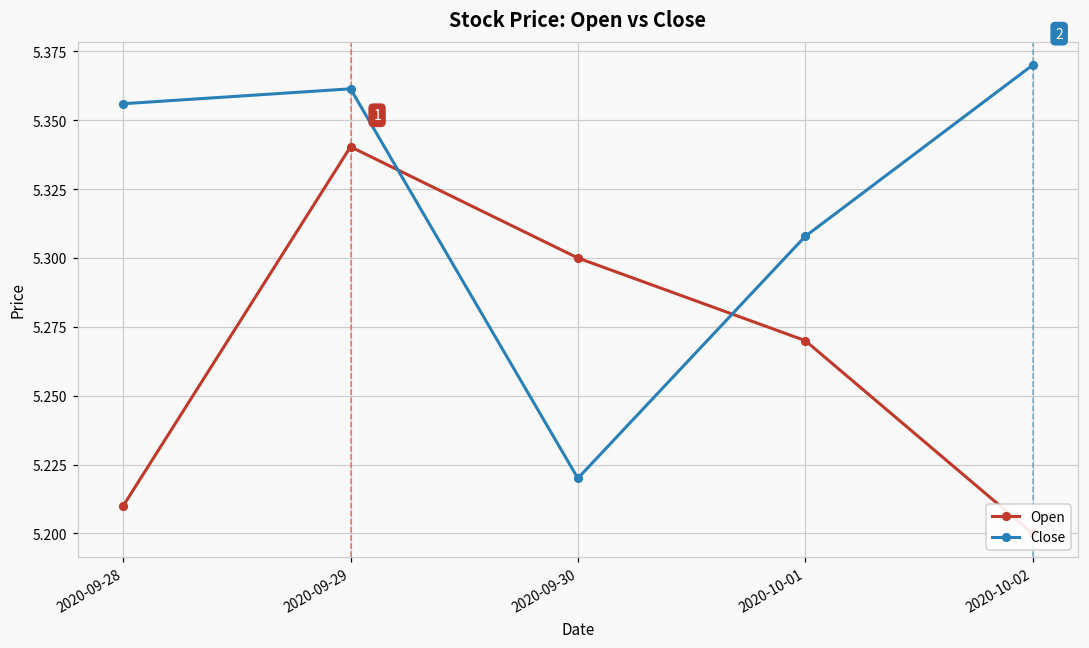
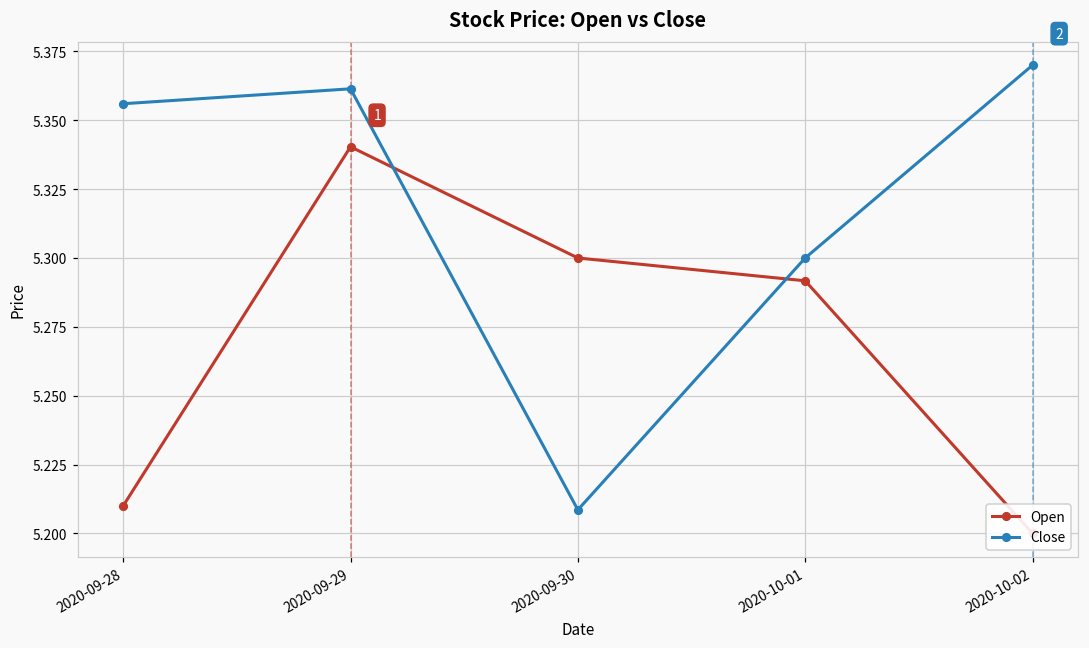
Close, 2020-09-30: 5.220 -> 5.209
Open, 2020-10-01: 5.270 -> 5.292
Close, 2020-10-01: 5.308 -> 5.300
